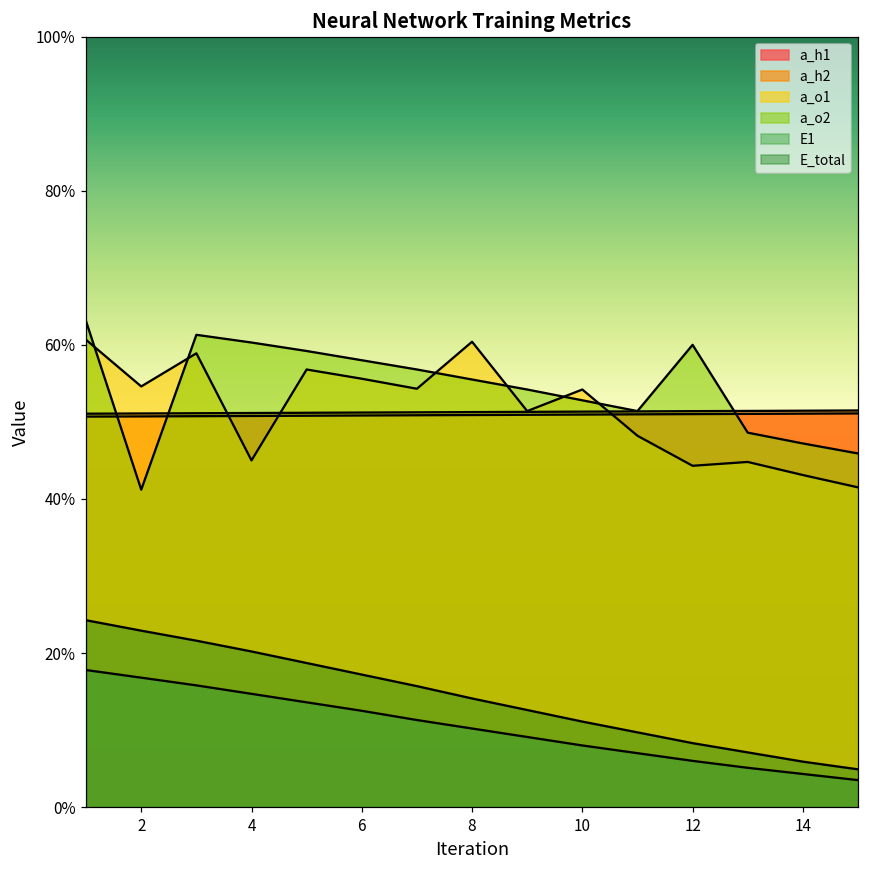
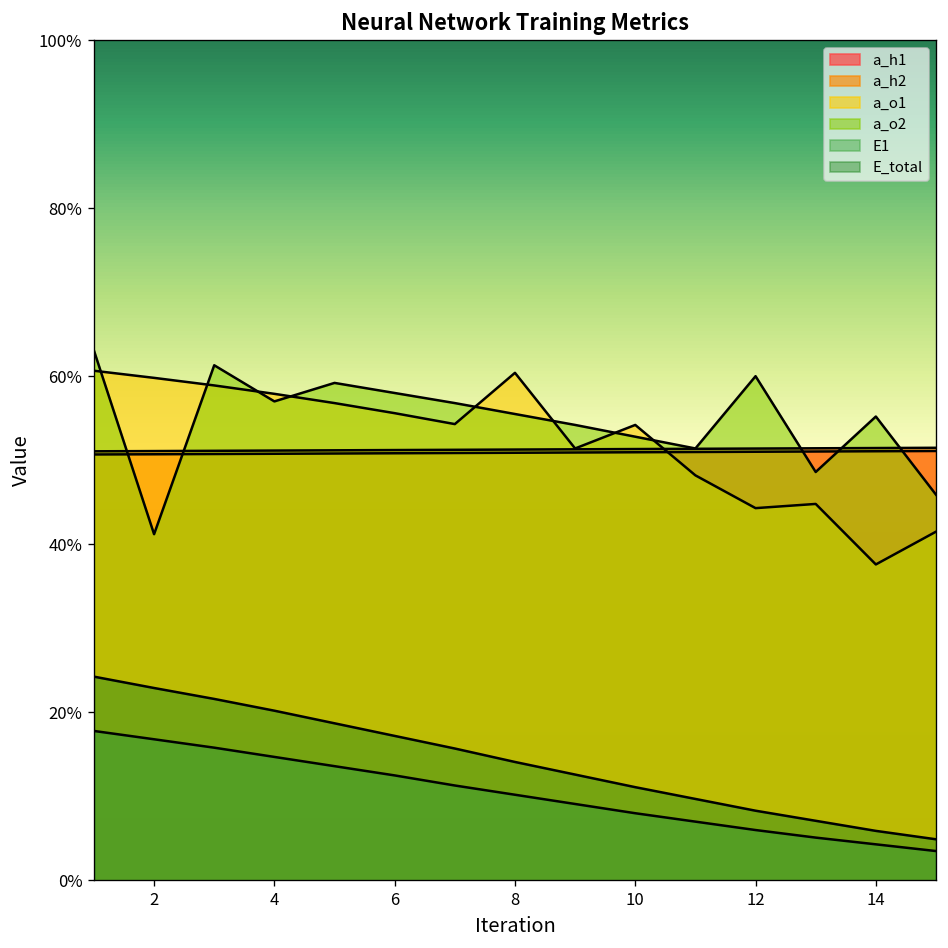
a_o1, 2: 55% -> 60%
a_o1, 4: 45% -> 58%
a_o2, 4: 60% -> 57%
a_o1, 14: 43% -> 38%
a_o2, 14: 47% -> 55%
